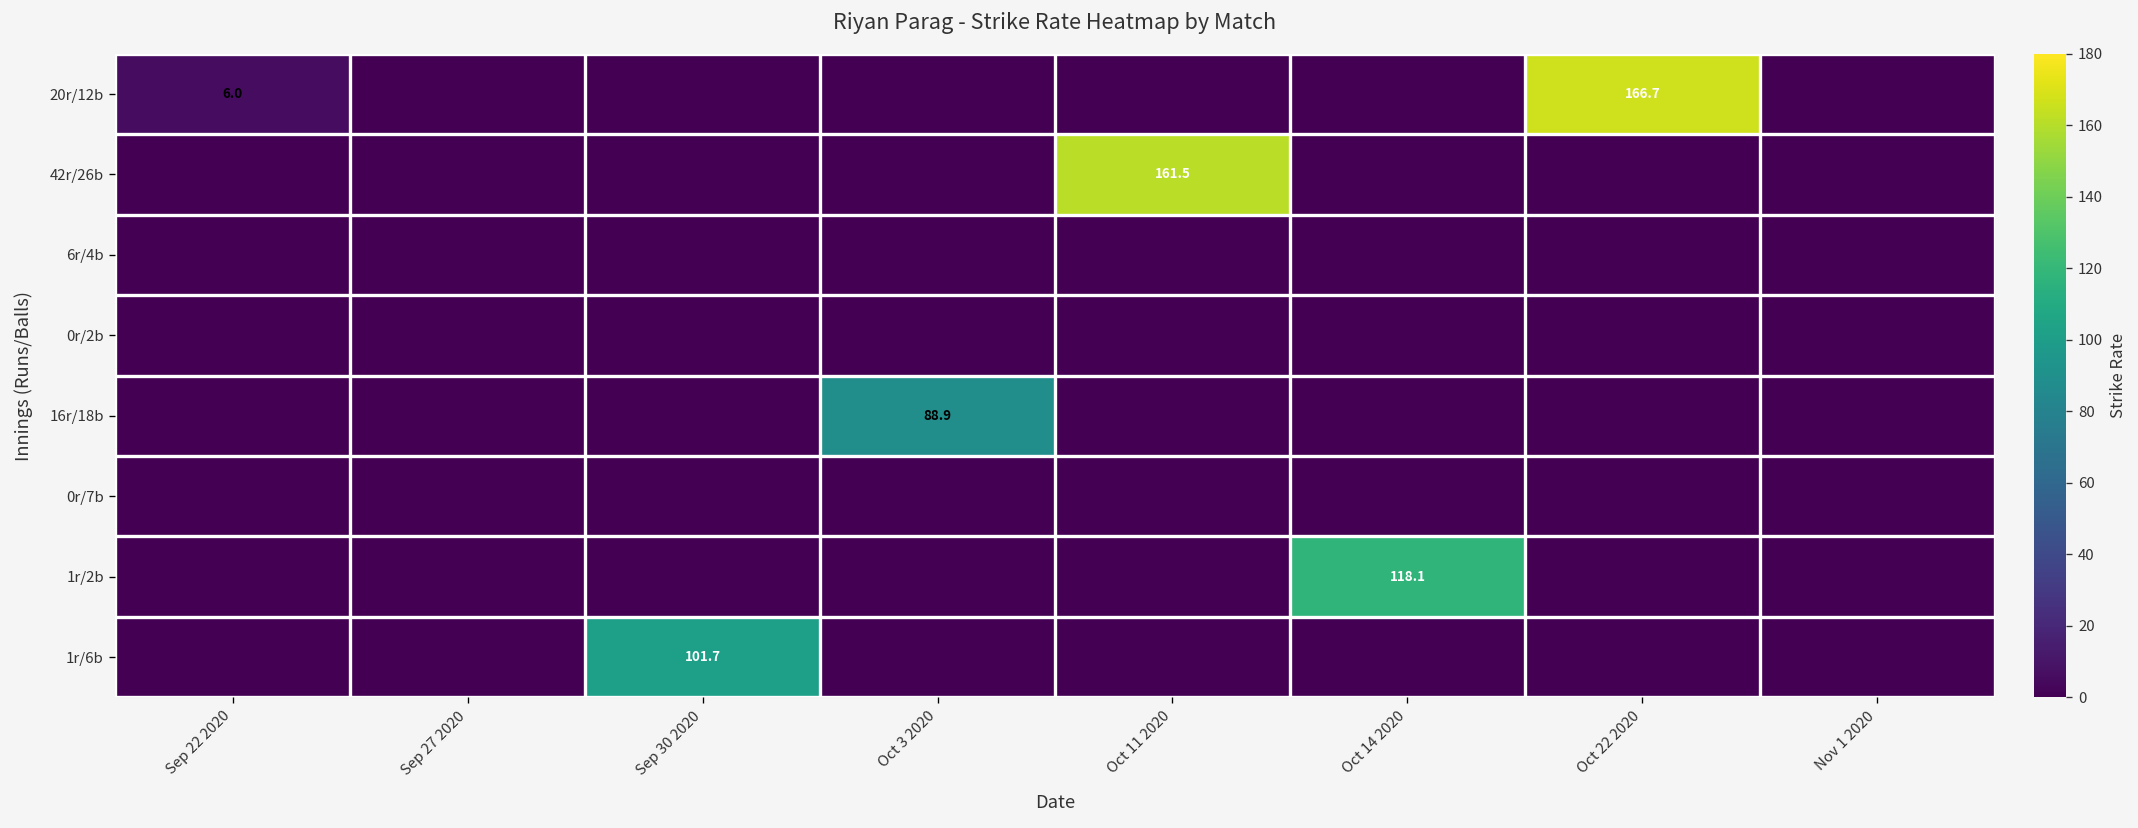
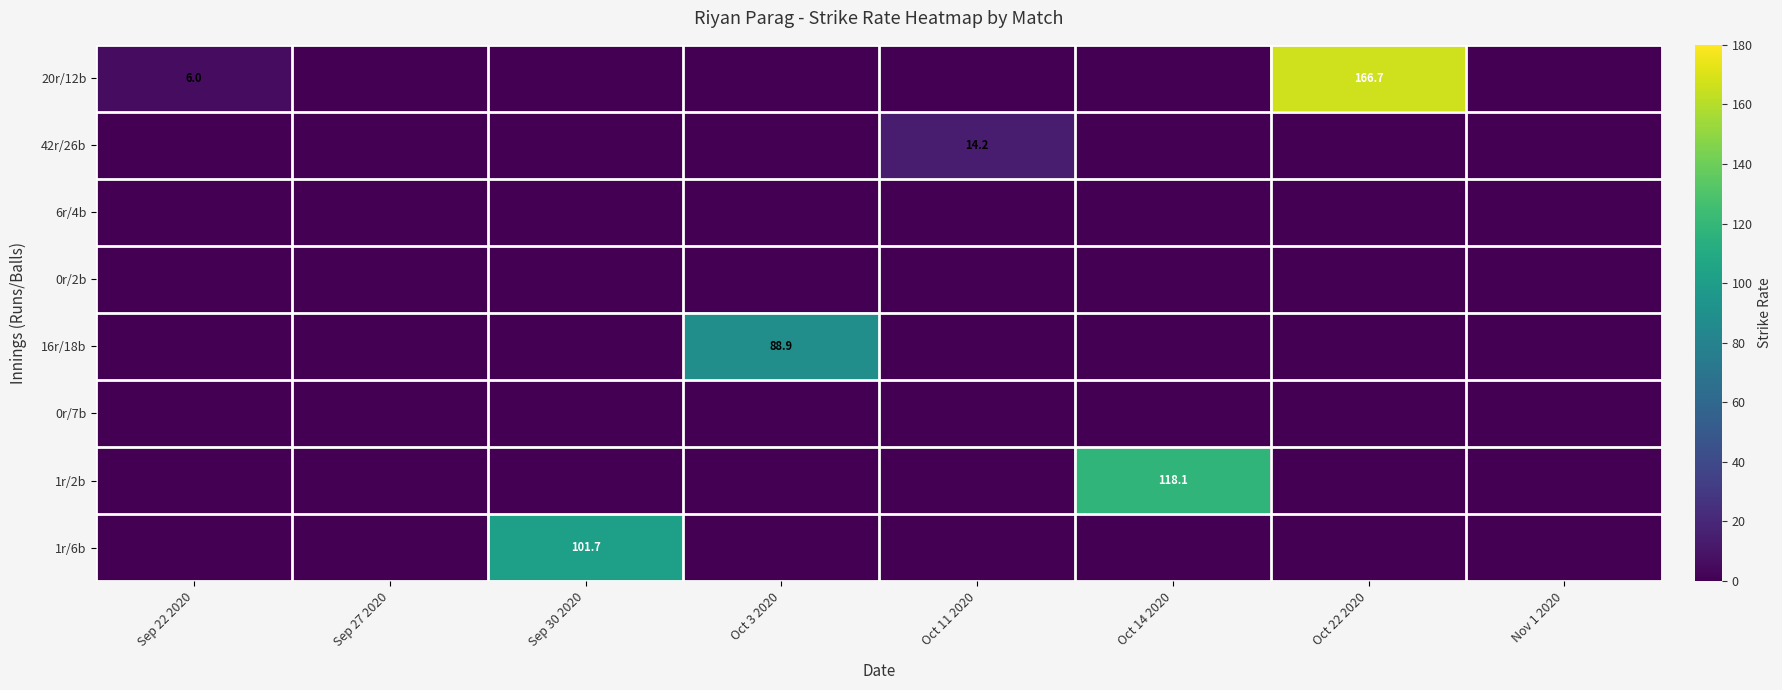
42r/26b, Oct 11 2020: 161.5 -> 14.2
